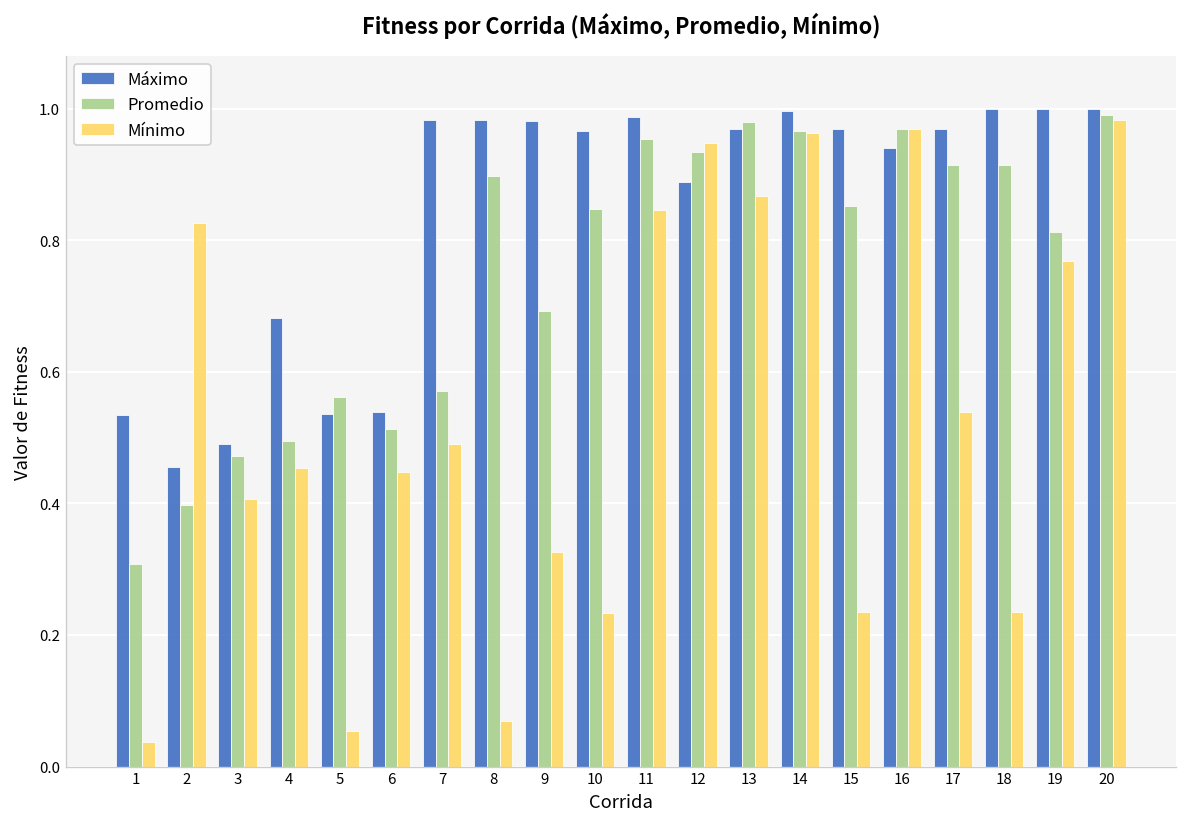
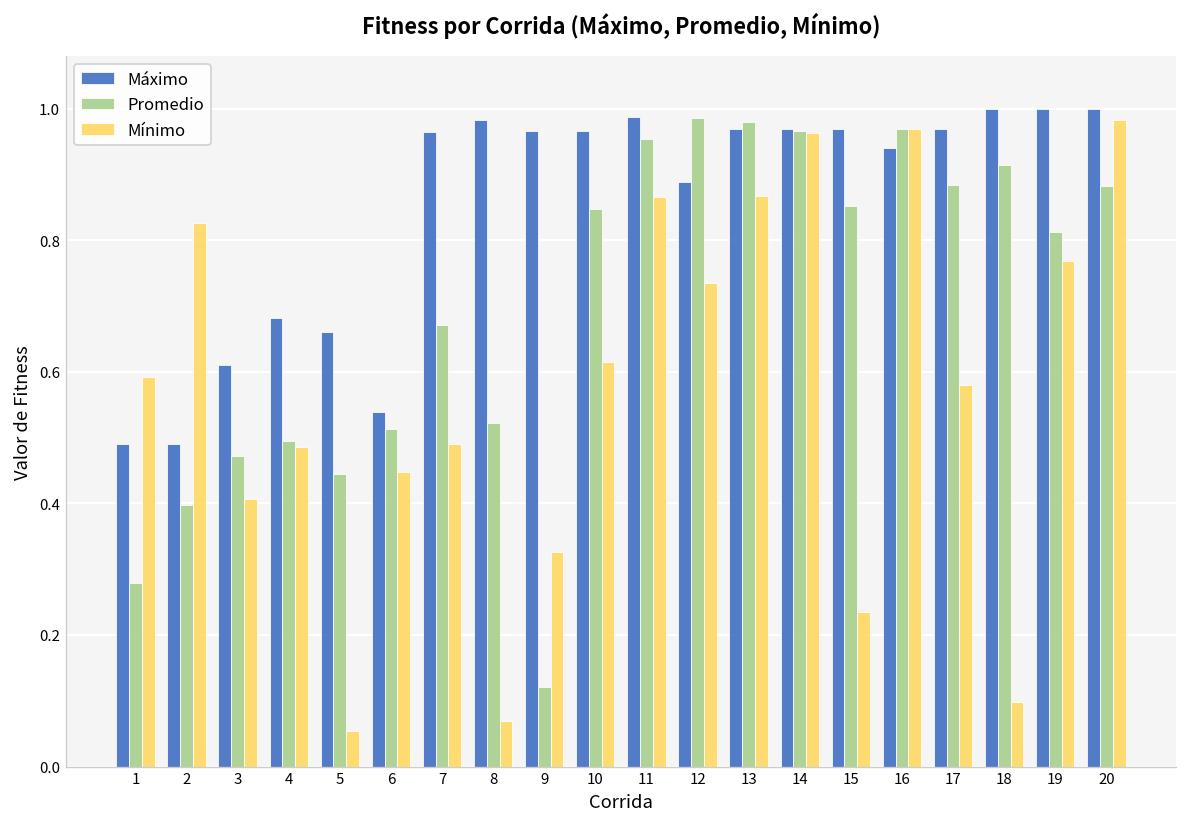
Máximo, 1: 0.53 -> 0.49
Promedio, 1: 0.31 -> 0.28
Mínimo, 1: 0.04 -> 0.59
Máximo, 2: 0.45 -> 0.49
Máximo, 3: 0.49 -> 0.61
Mínimo, 4: 0.45 -> 0.49
Máximo, 5: 0.54 -> 0.66
Promedio, 5: 0.56 -> 0.44
Máximo, 7: 0.98 -> 0.96
Promedio, 7: 0.57 -> 0.67
Promedio, 8: 0.90 -> 0.52
Máximo, 9: 0.98 -> 0.97
Promedio, 9: 0.69 -> 0.12
Mínimo, 10: 0.23 -> 0.61
Mínimo, 11: 0.85 -> 0.87
Promedio, 12: 0.93 -> 0.99
Mínimo, 12: 0.95 -> 0.74
Máximo, 14: 1.00 -> 0.97
Promedio, 17: 0.91 -> 0.88
Mínimo, 17: 0.54 -> 0.58
Mínimo, 18: 0.23 -> 0.10
Promedio, 20: 0.99 -> 0.88
